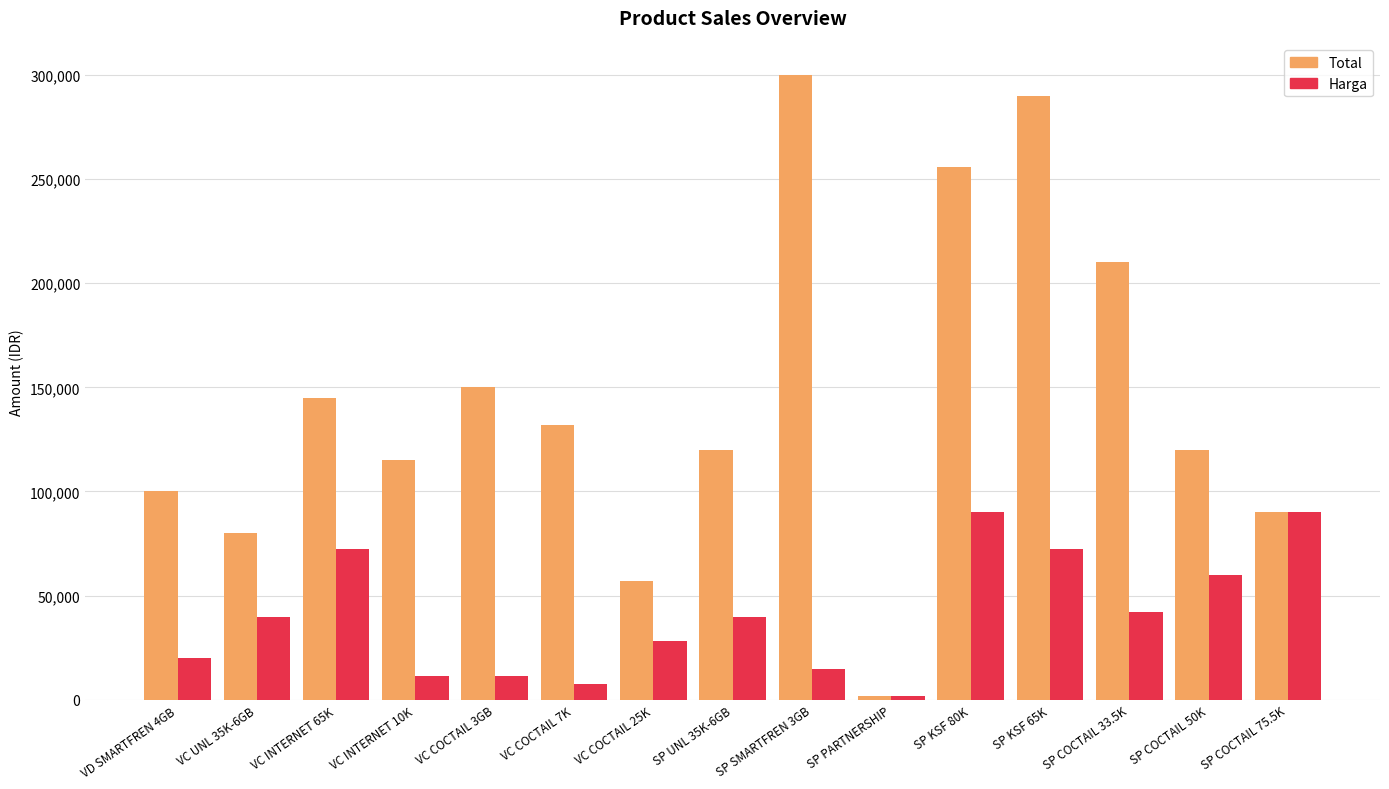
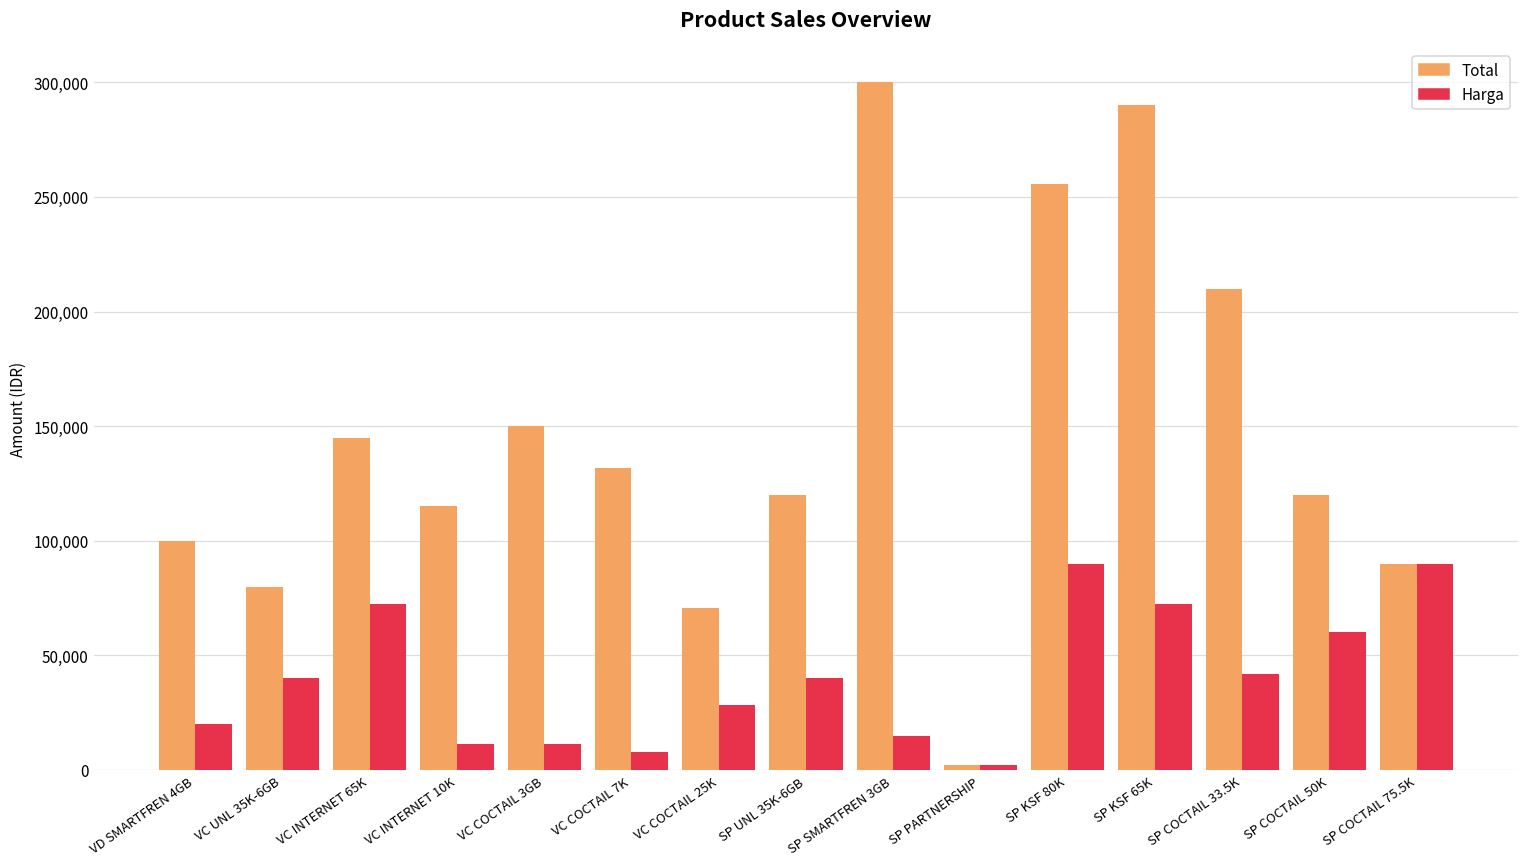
Total, VC COCTAIL 25K: 57,000 -> 71,000
